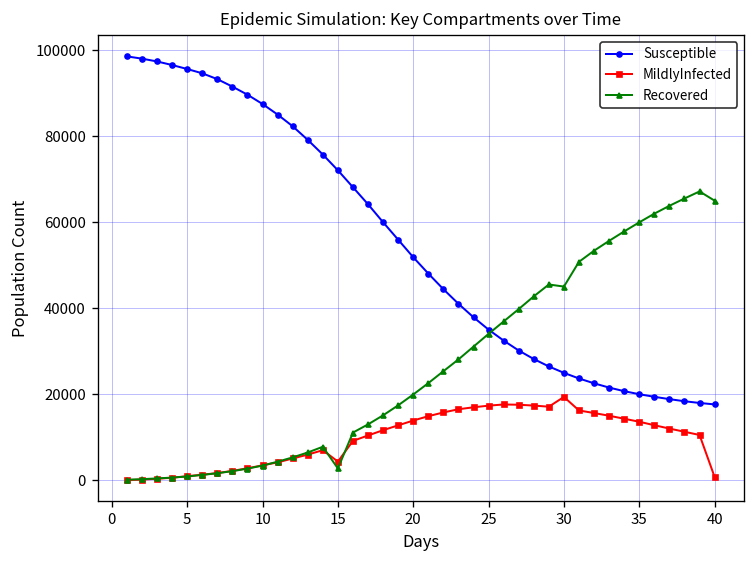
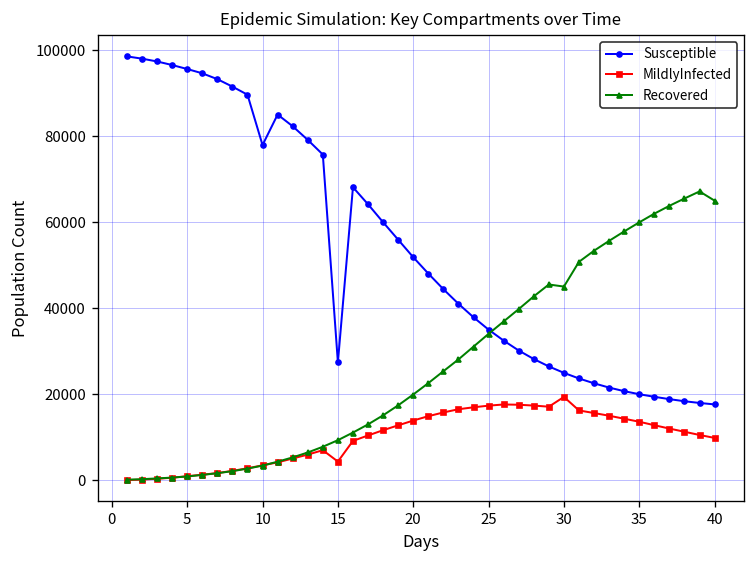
Susceptible, 10: 88000 -> 78000
Susceptible, 15: 72000 -> 27000
Recovered, 15: 3000 -> 9000
MildlyInfected, 40: 1000 -> 10000
